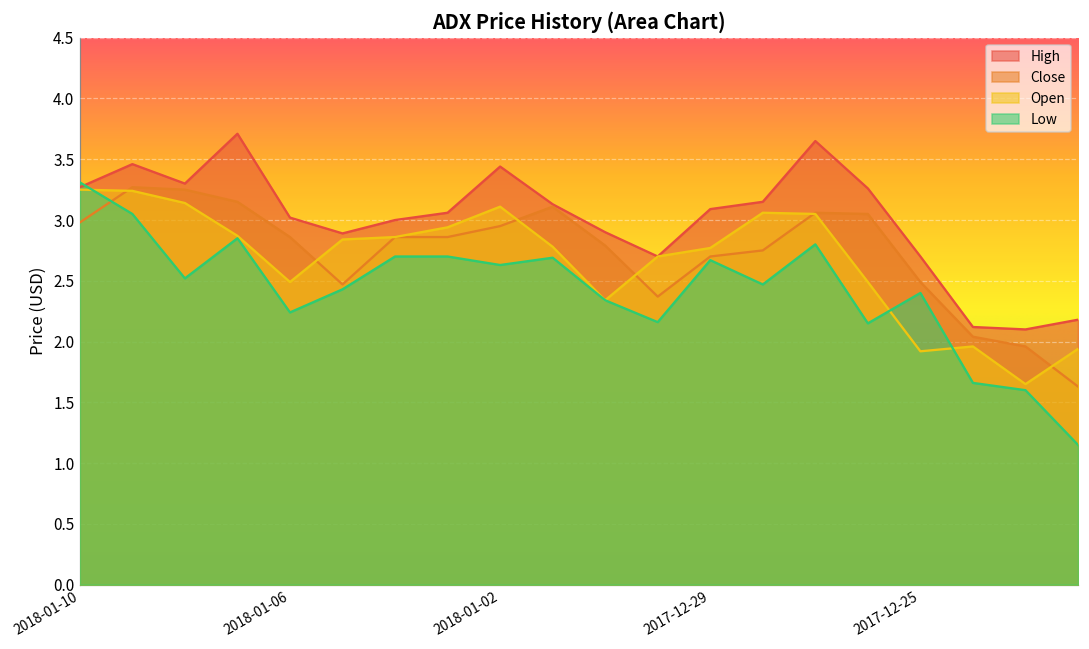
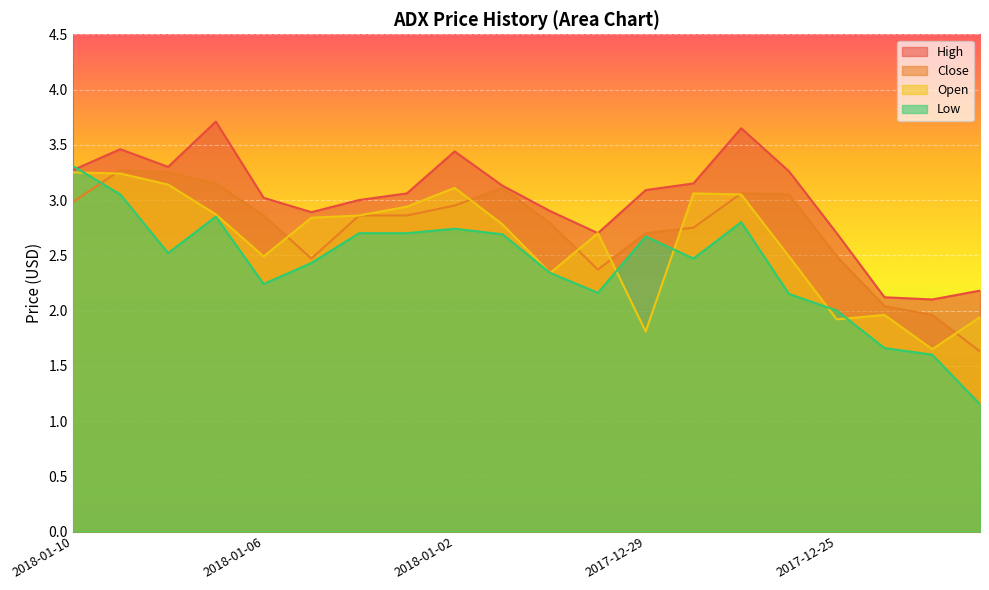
Low, 2018-01-02: 2.63 -> 2.74
Open, 2017-12-29: 2.77 -> 1.81
Low, 2017-12-25: 2.4 -> 2.0
